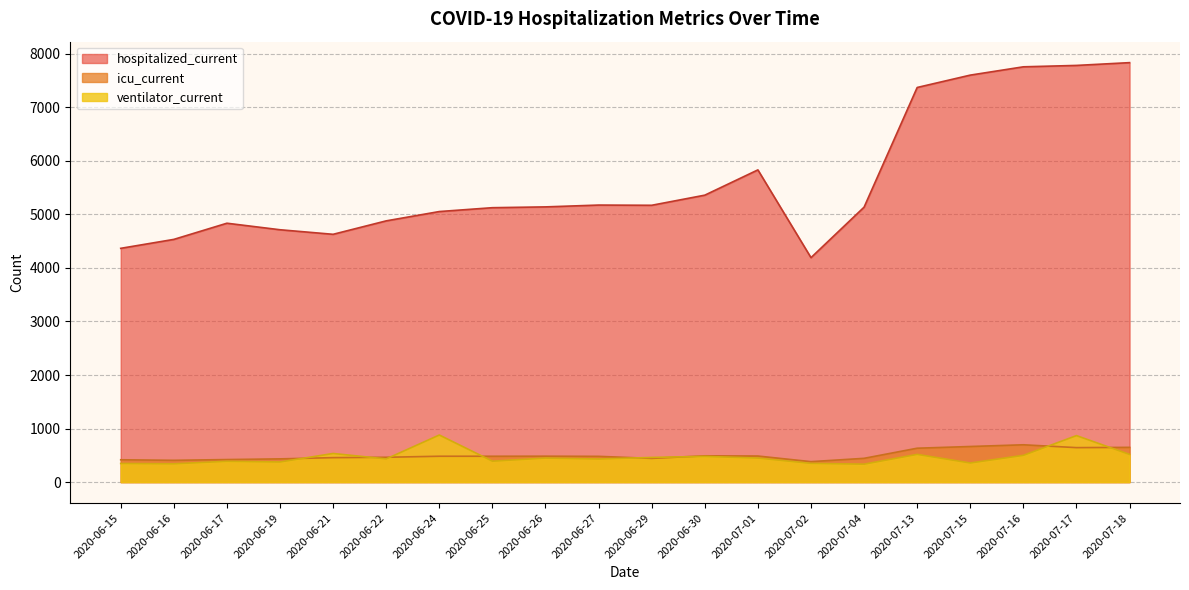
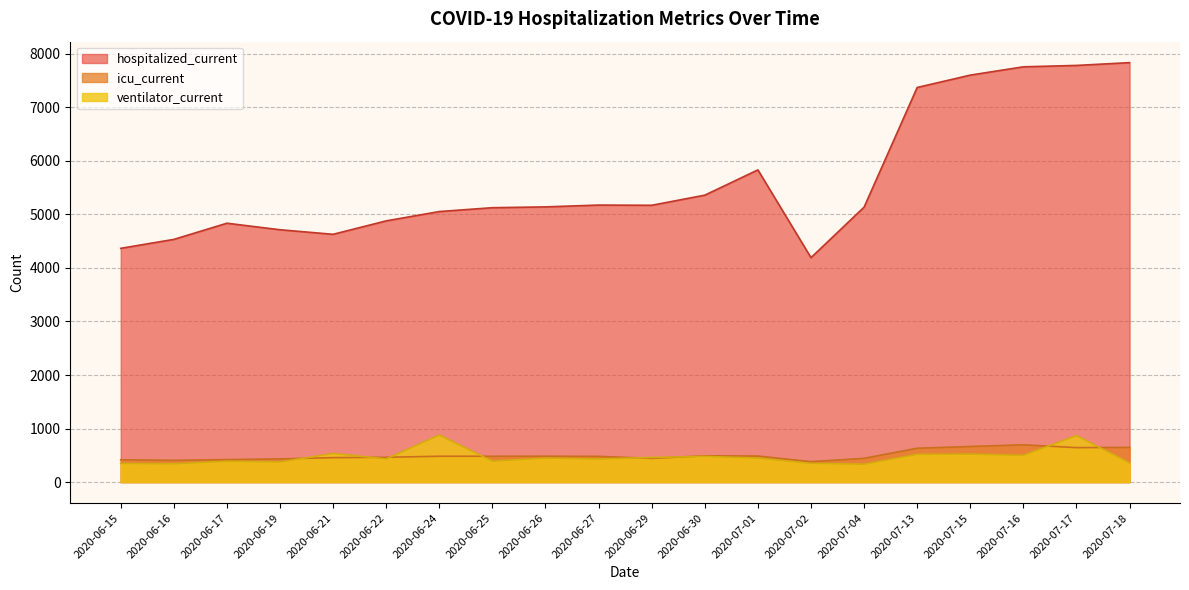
ventilator_current, 2020-07-15: 400 -> 500
ventilator_current, 2020-07-18: 500 -> 400
